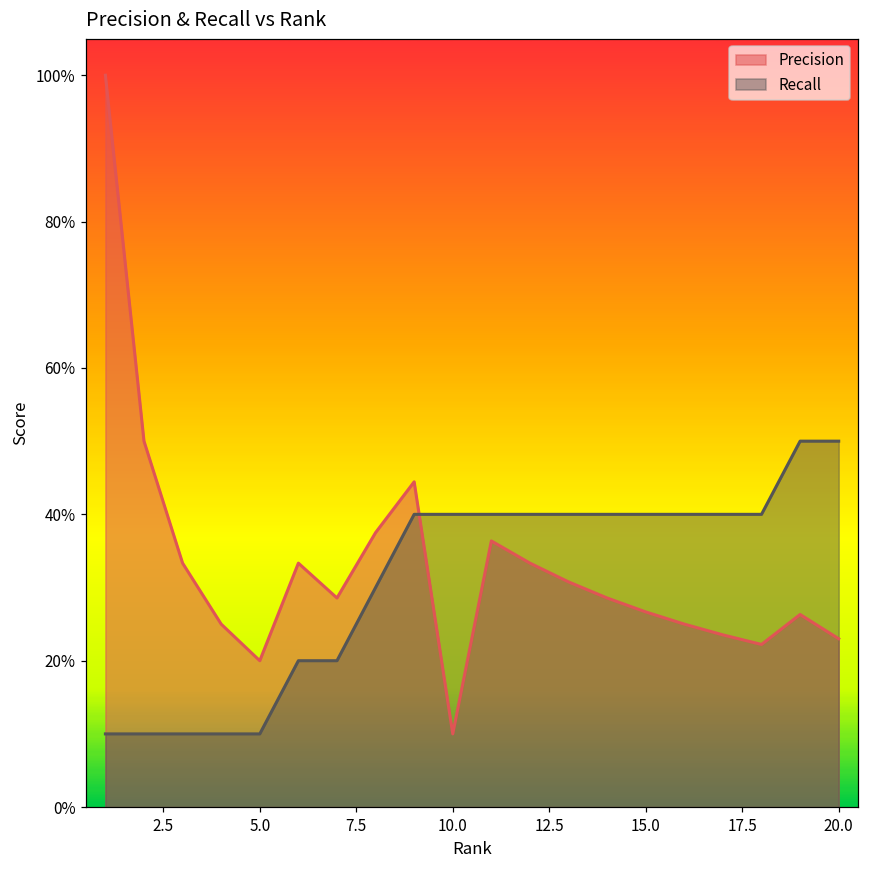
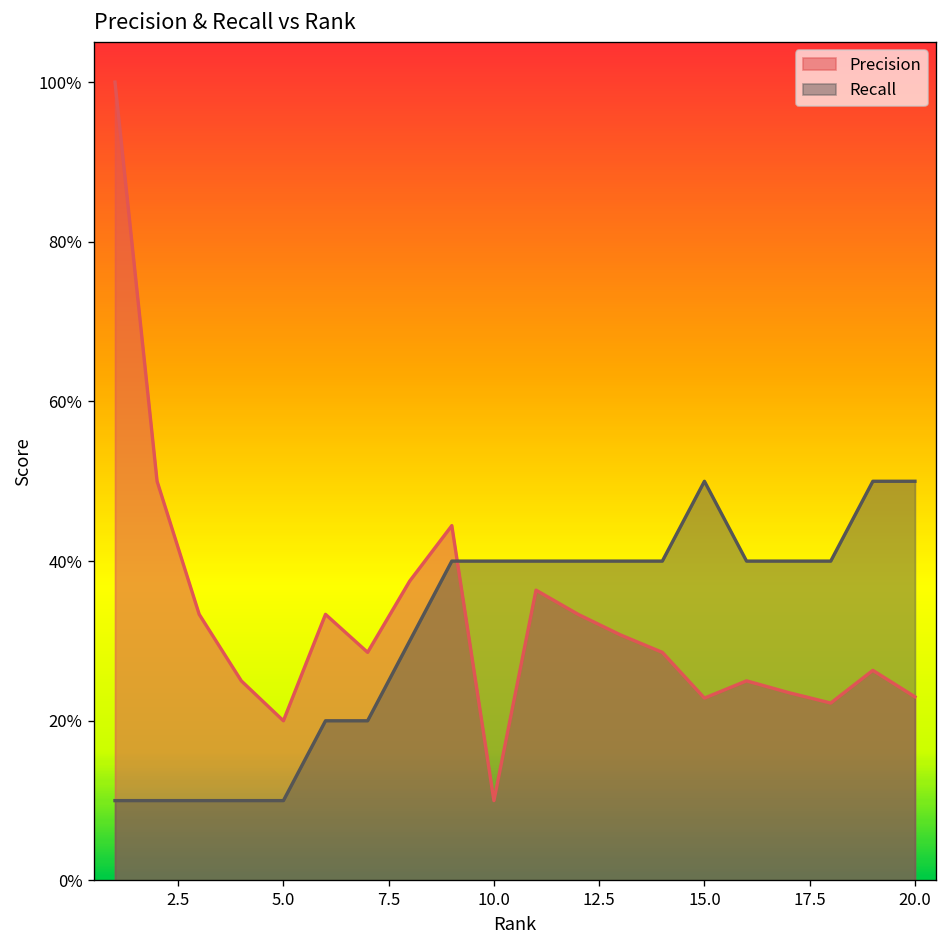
Precision, 15.0: 27% -> 23%
Recall, 15.0: 40% -> 50%
